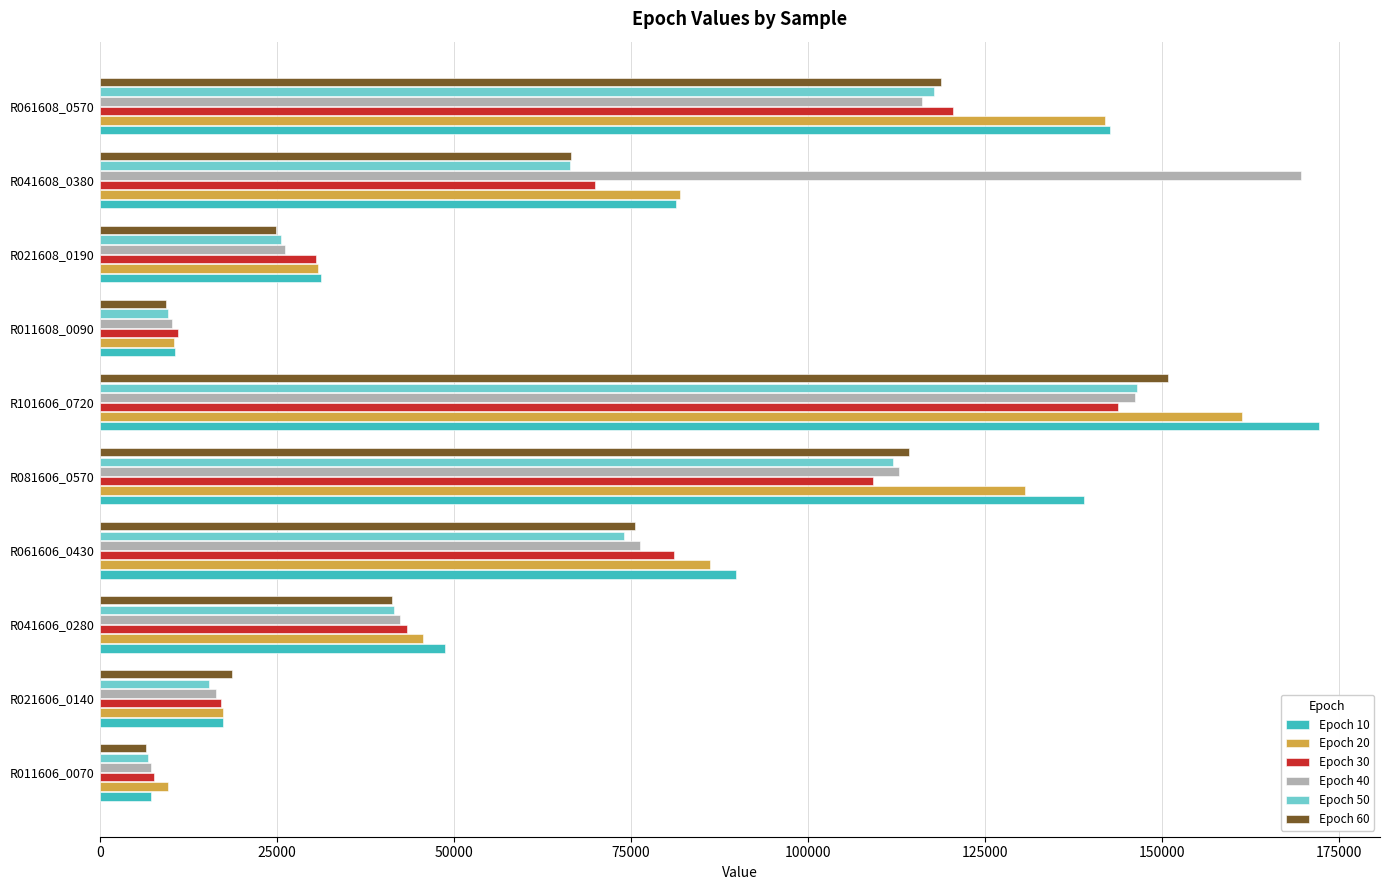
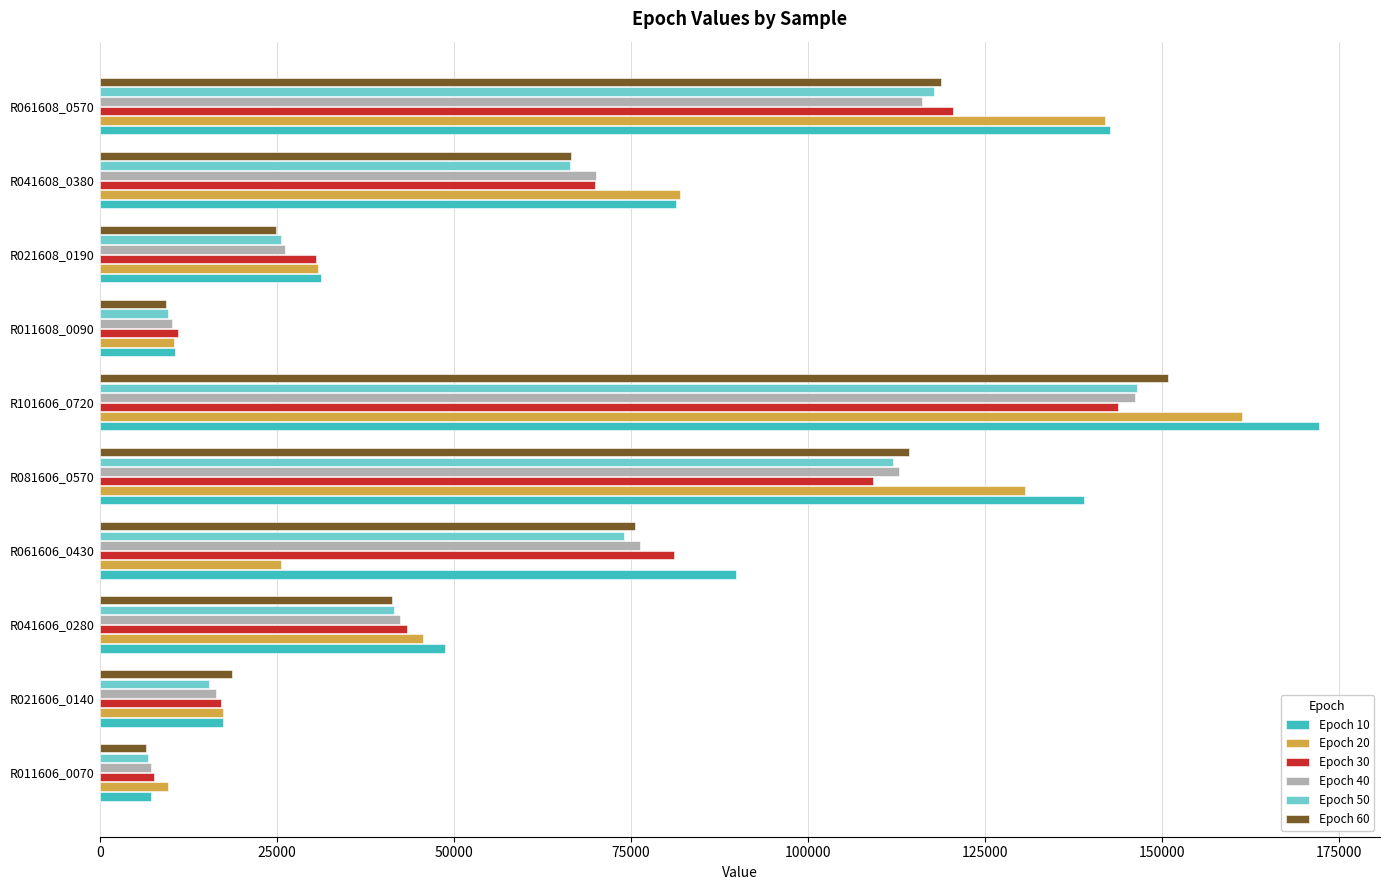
Epoch 40, R041608_0380: 170000 -> 70000
Epoch 20, R061606_0430: 86000 -> 26000
